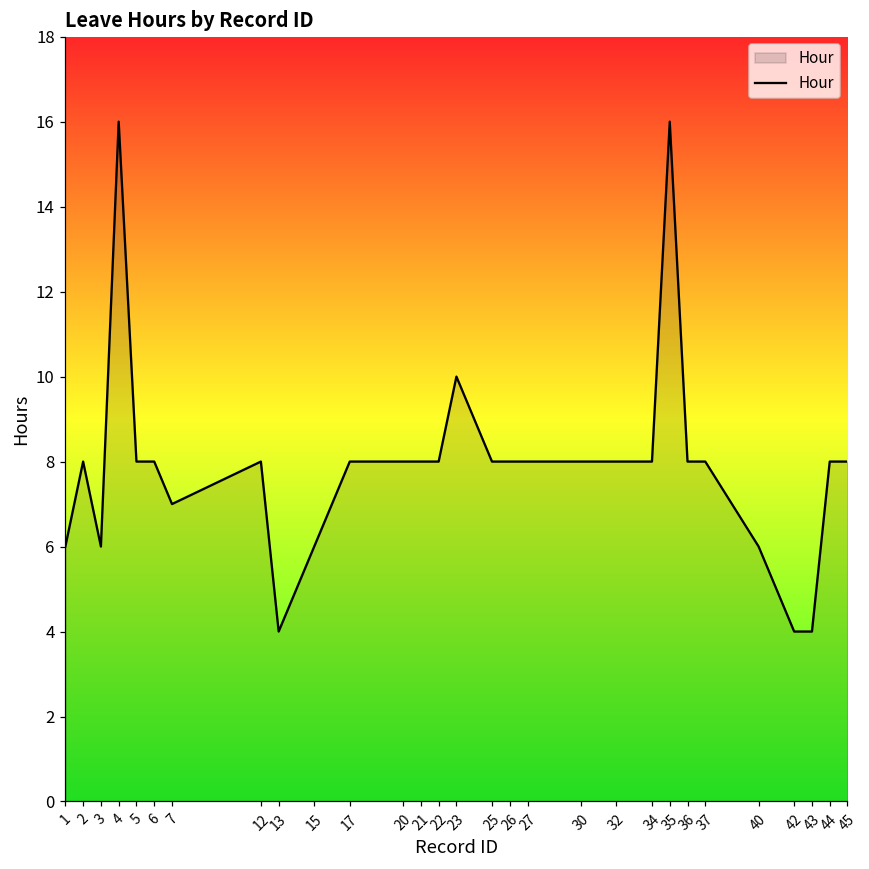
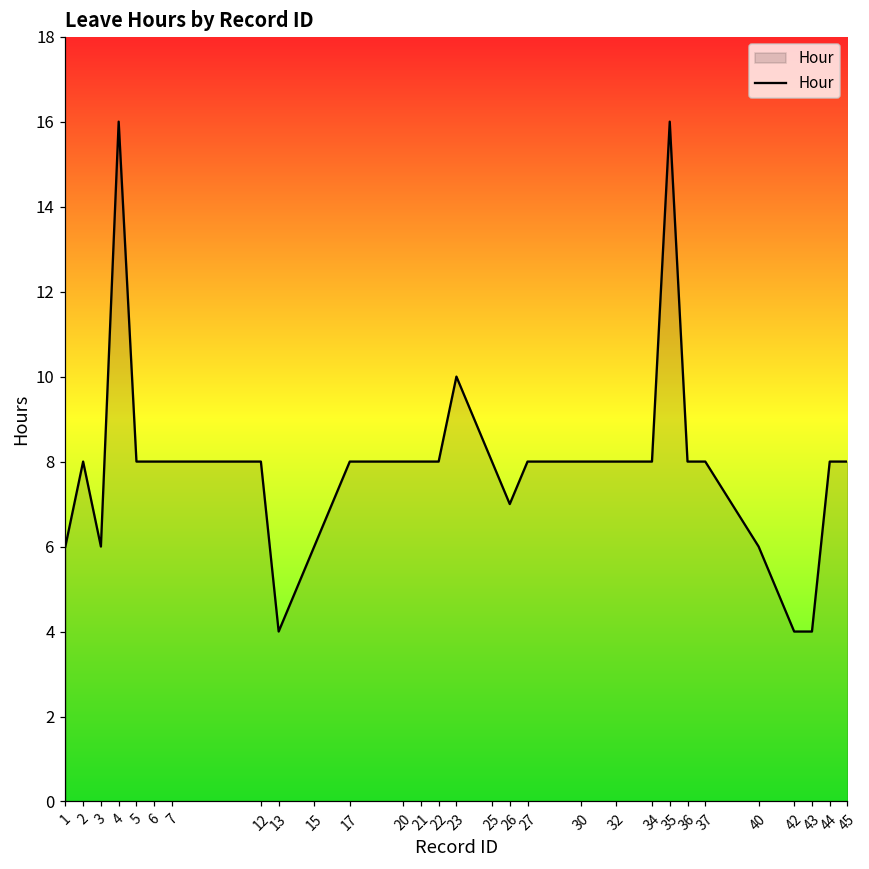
7: 7 -> 8
26: 8 -> 7
